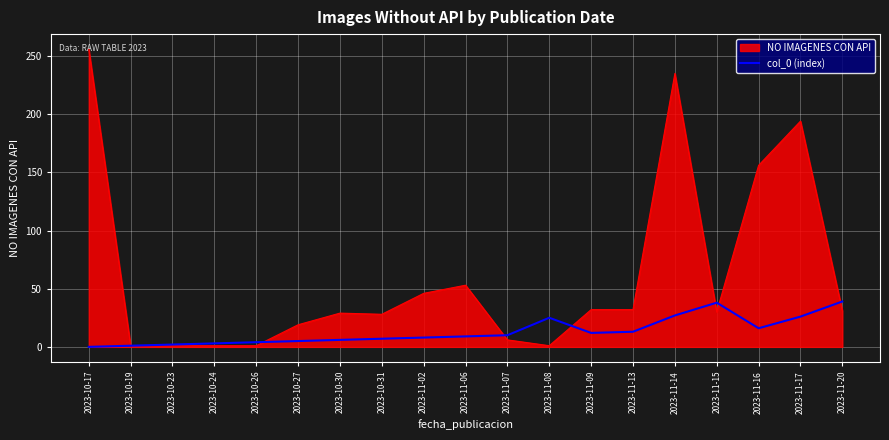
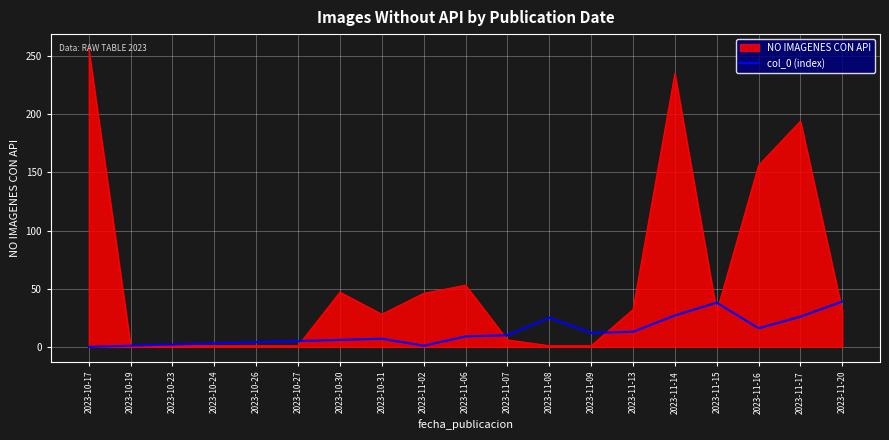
NO IMAGENES CON API, 2023-10-27: 19 -> 1
NO IMAGENES CON API, 2023-10-30: 29 -> 47
col_0 (index), 2023-11-02: 8 -> 1
NO IMAGENES CON API, 2023-11-09: 32 -> 1
